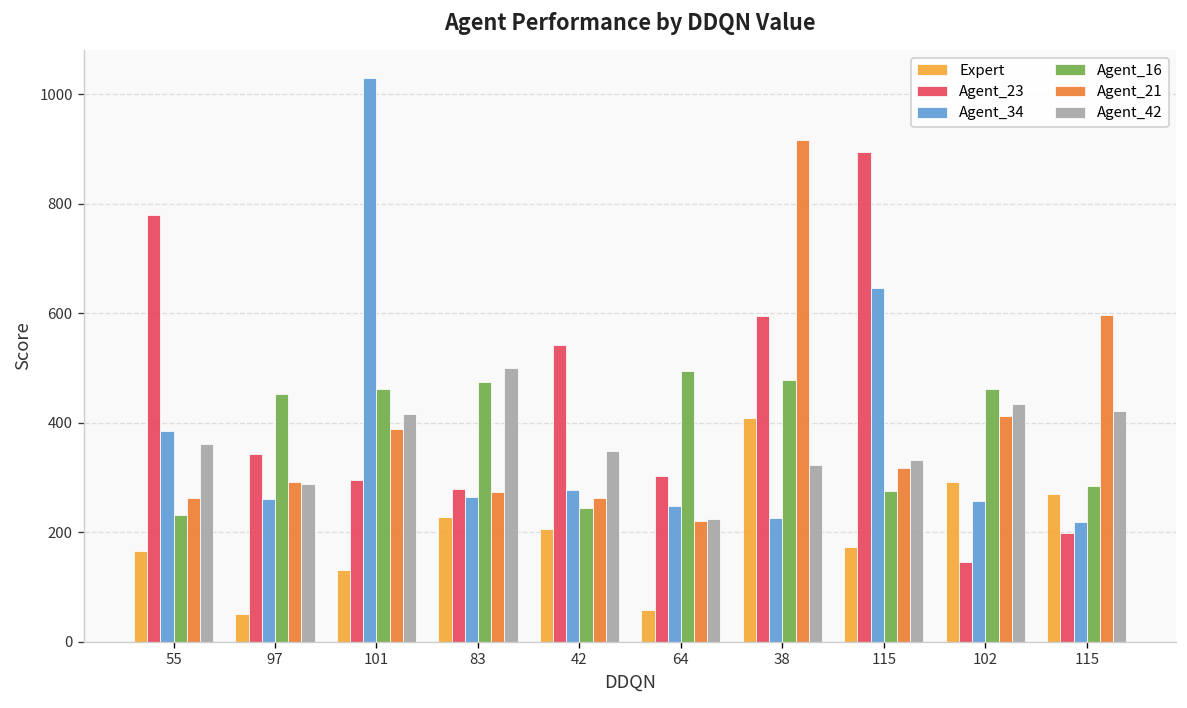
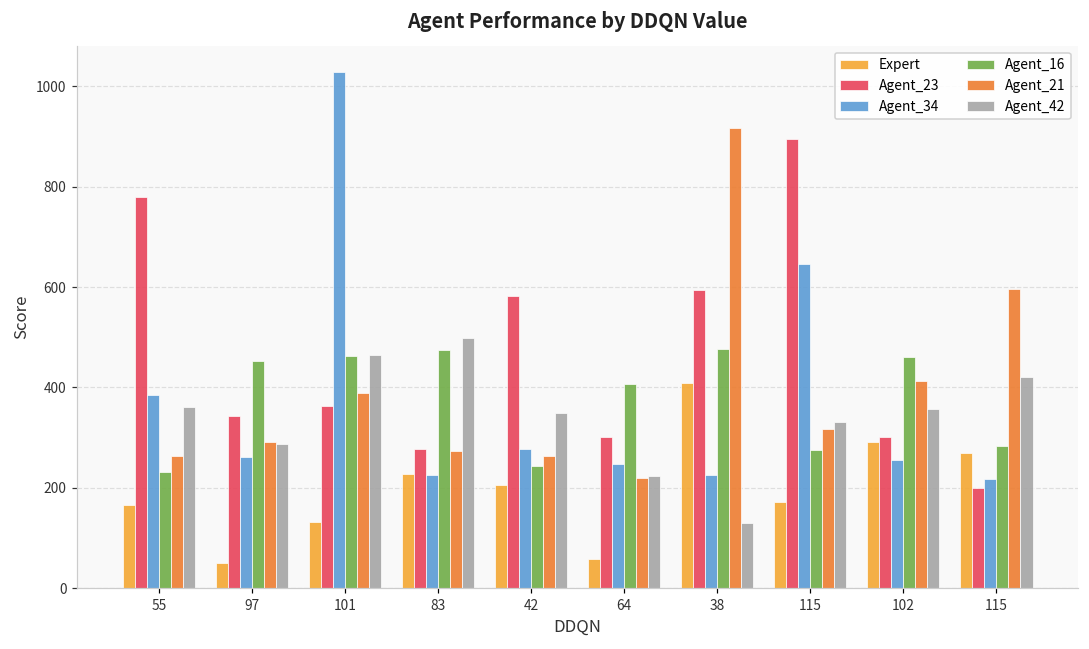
Agent_23, 101: 300 -> 360
Agent_42, 101: 420 -> 470
Agent_34, 83: 260 -> 230
Agent_23, 42: 540 -> 580
Agent_16, 64: 490 -> 410
Agent_42, 38: 320 -> 130
Agent_23, 102: 150 -> 300
Agent_42, 102: 430 -> 360
